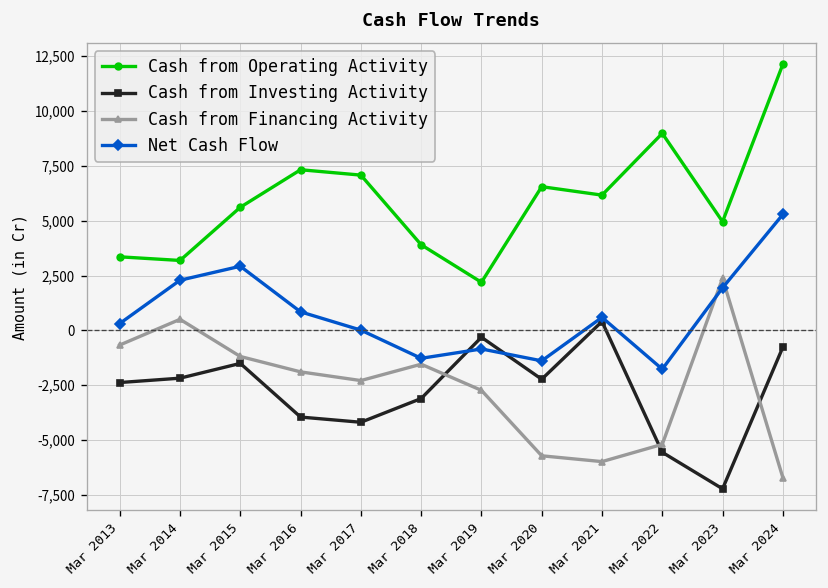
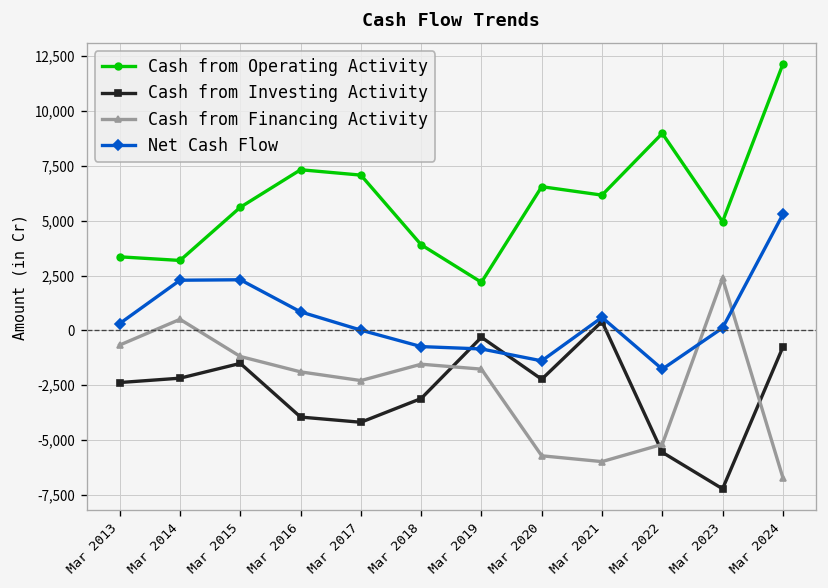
Net Cash Flow, Mar 2015: 2,900 -> 2,300
Net Cash Flow, Mar 2018: -1,300 -> -700
Cash from Financing Activity, Mar 2019: -2,700 -> -1,800
Net Cash Flow, Mar 2023: 1,900 -> 100
